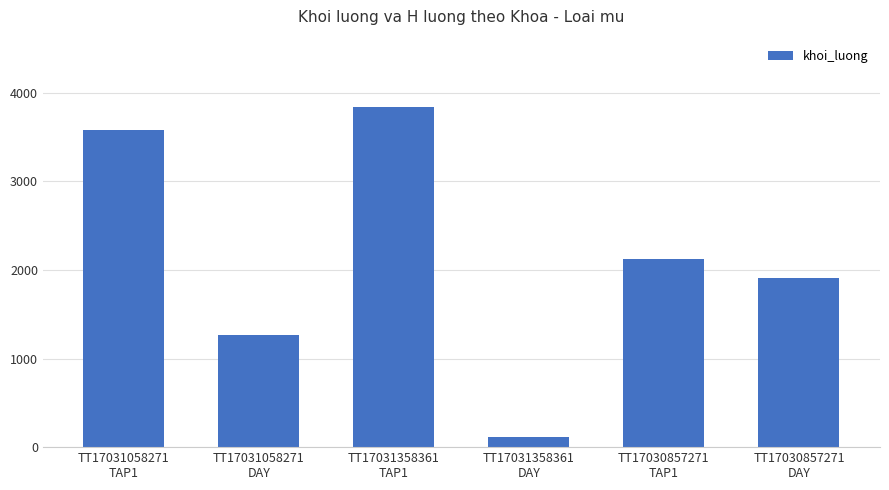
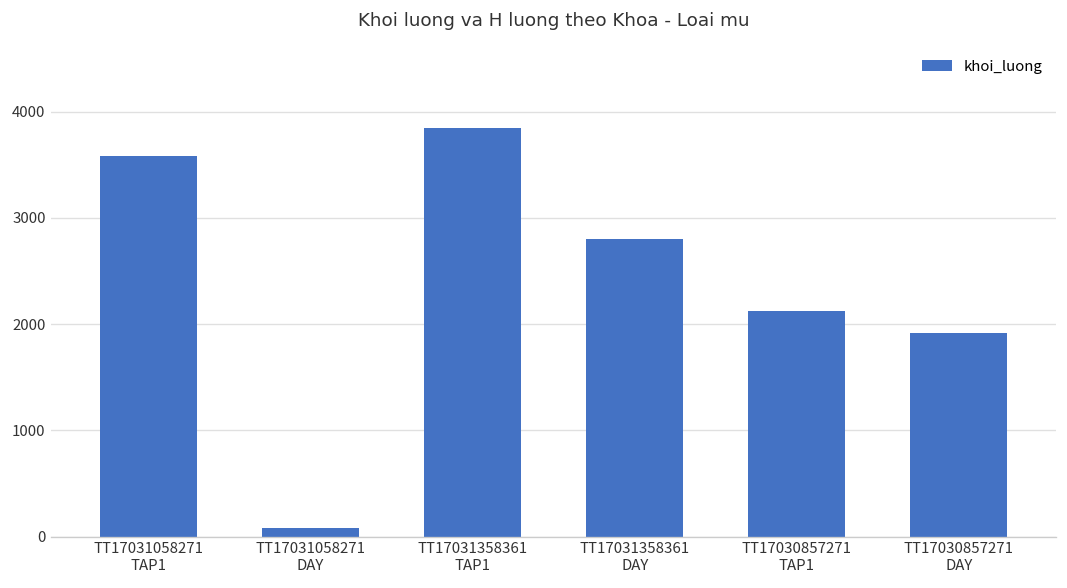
TT17031058271 DAY: 1300 -> 100
TT17031358361 DAY: 100 -> 2800
